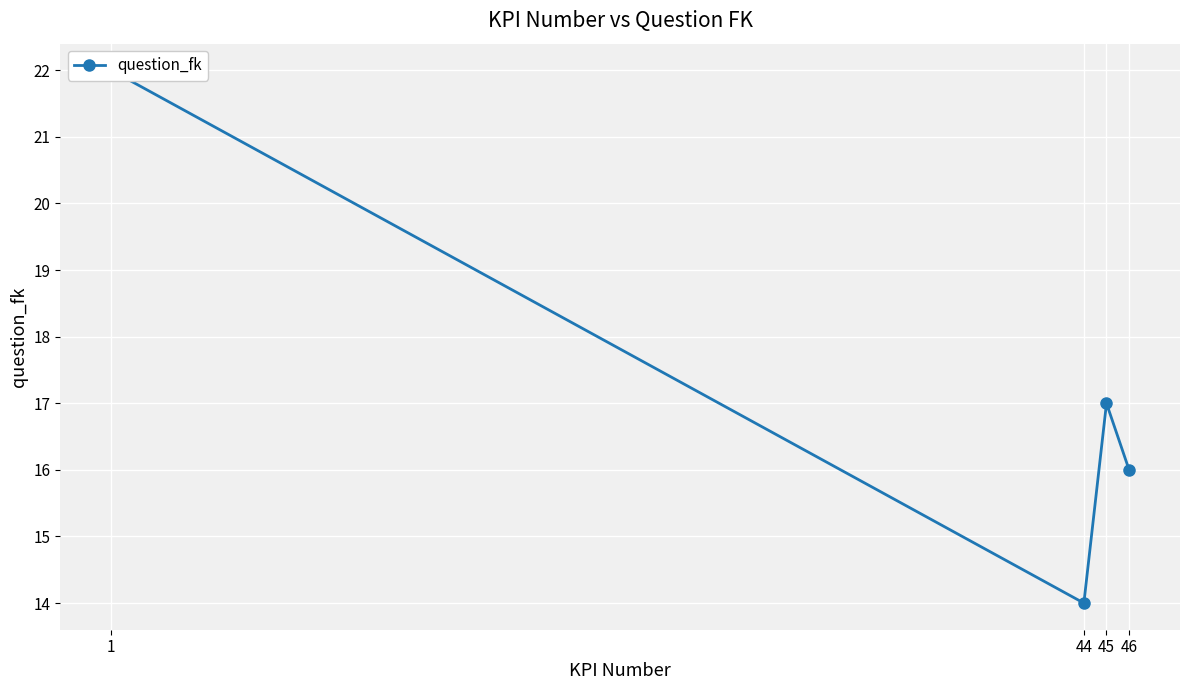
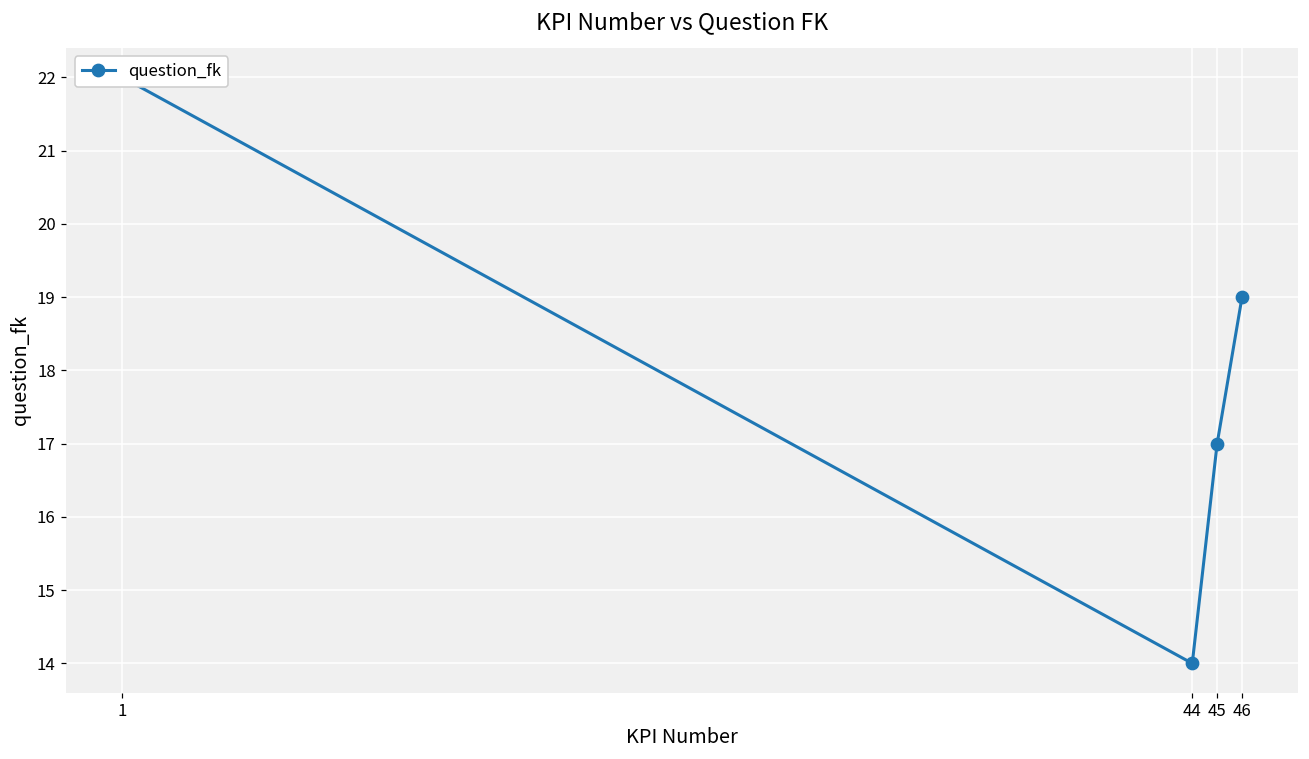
46: 16 -> 19
